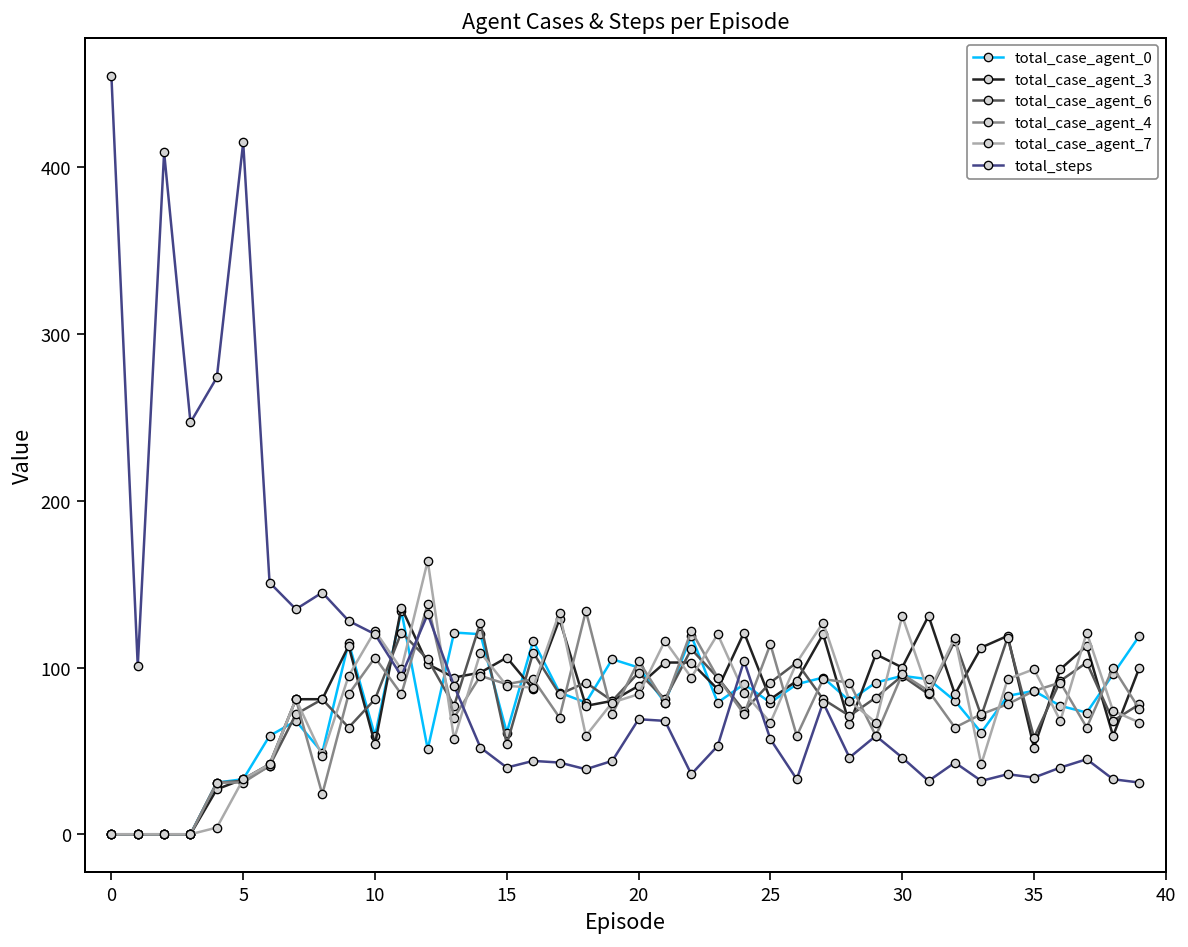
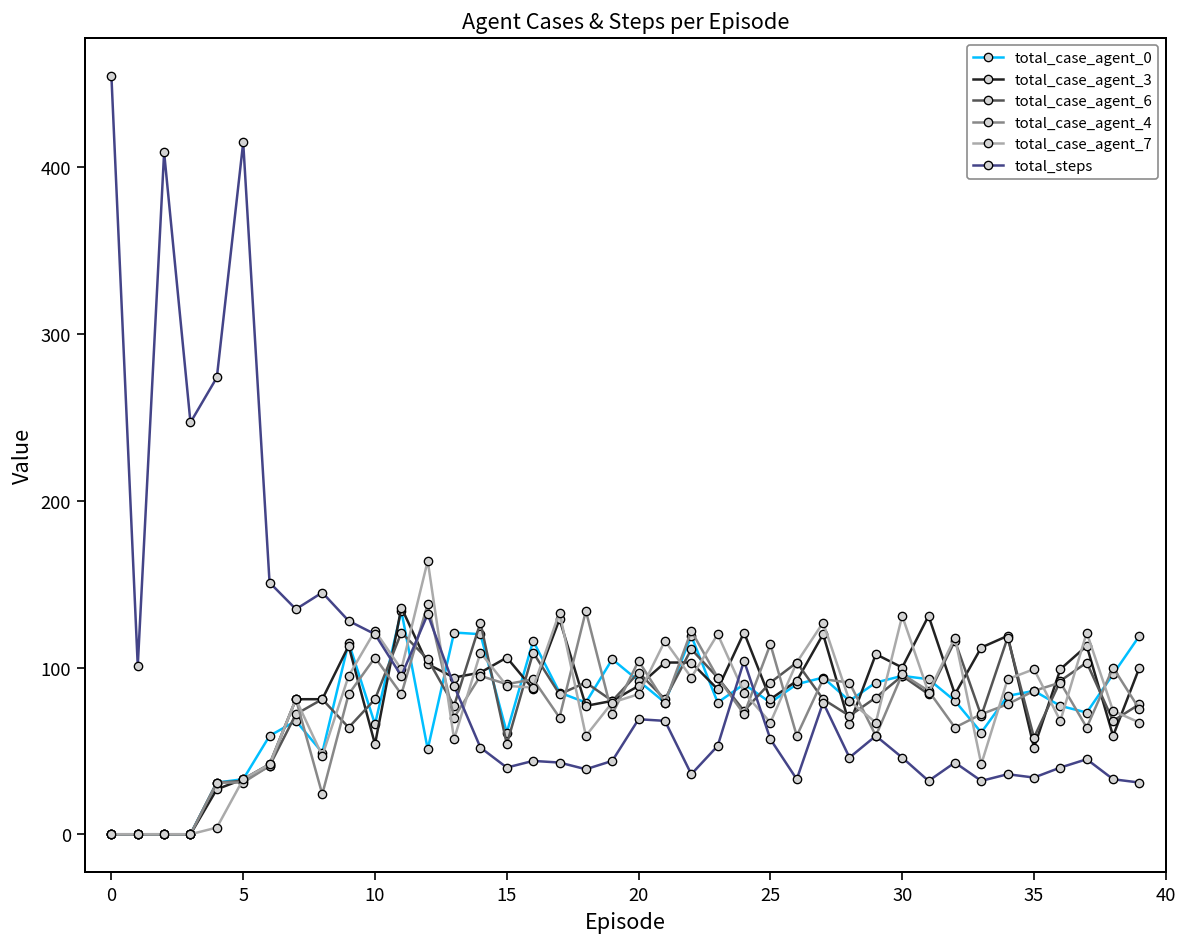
total_case_agent_0, 10: 59 -> 66
total_case_agent_0, 20: 100 -> 92
